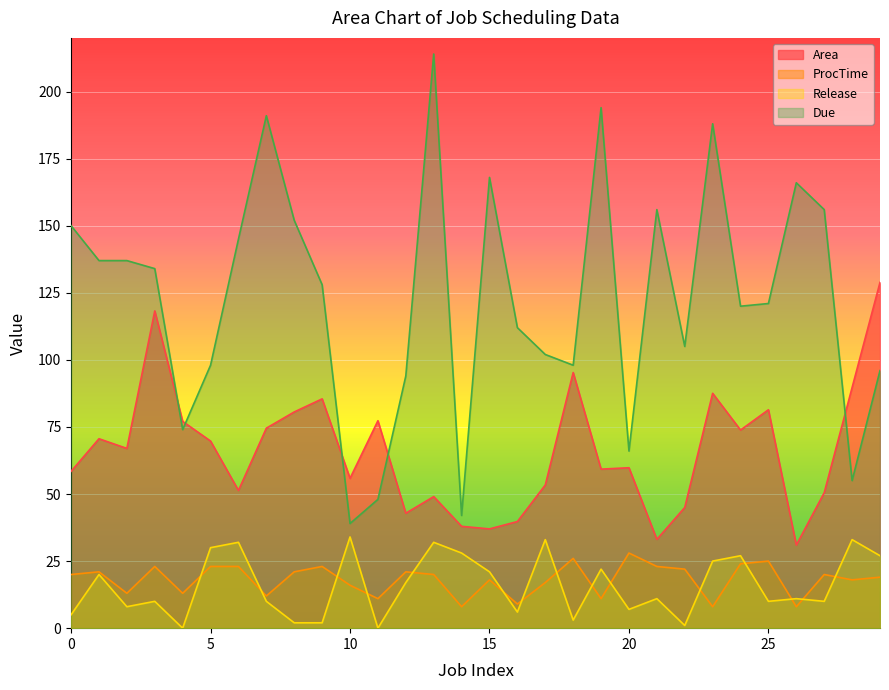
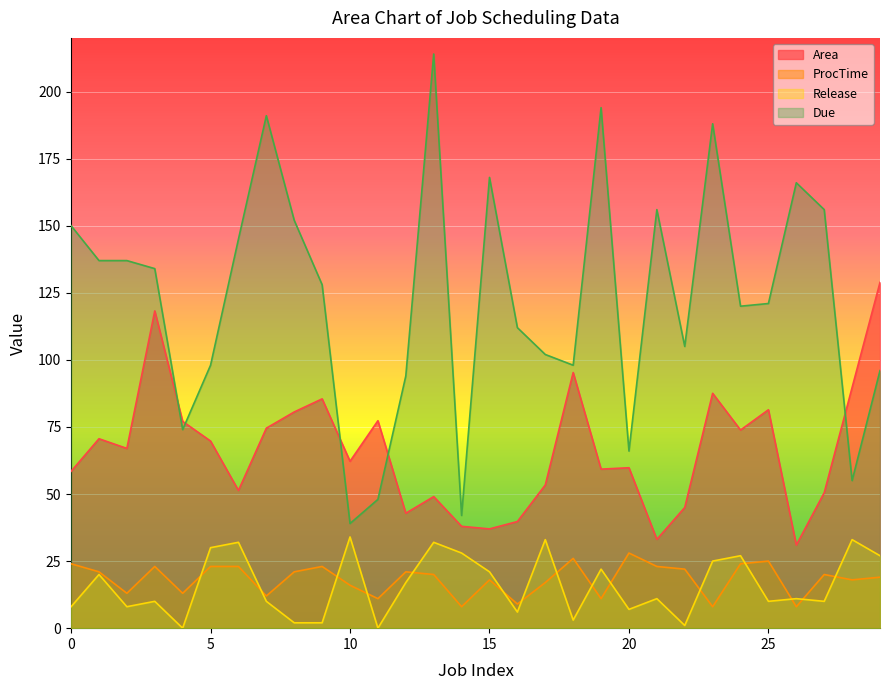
ProcTime, 0: 20 -> 24
Release, 0: 5 -> 8
Area, 10: 56 -> 62
